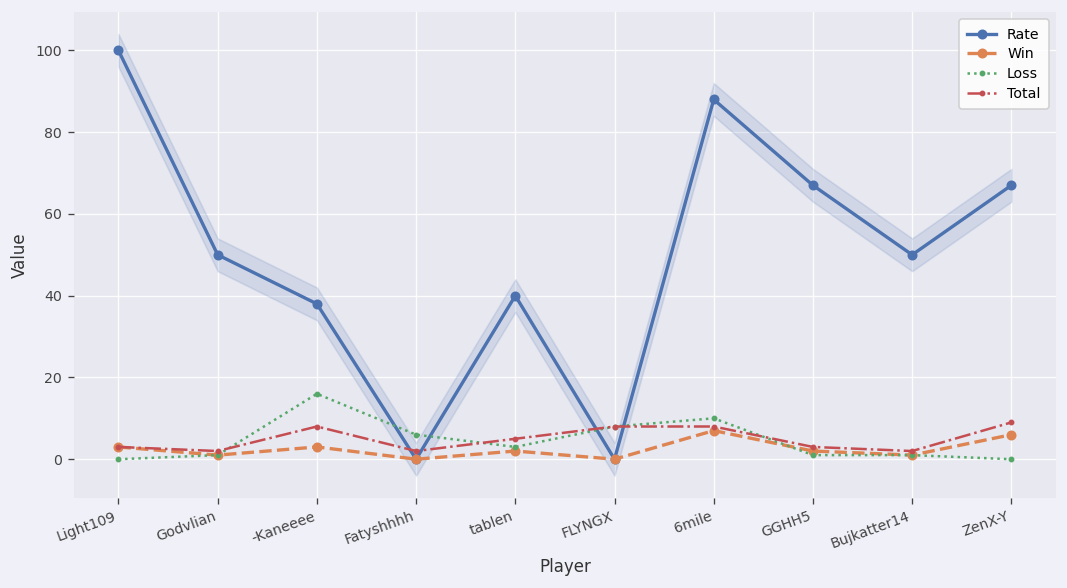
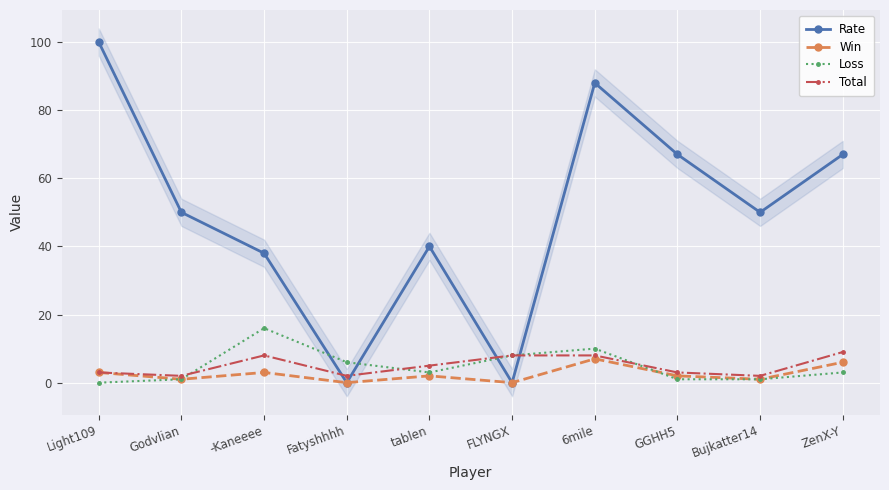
Loss, ZenX-Y: 0 -> 3
